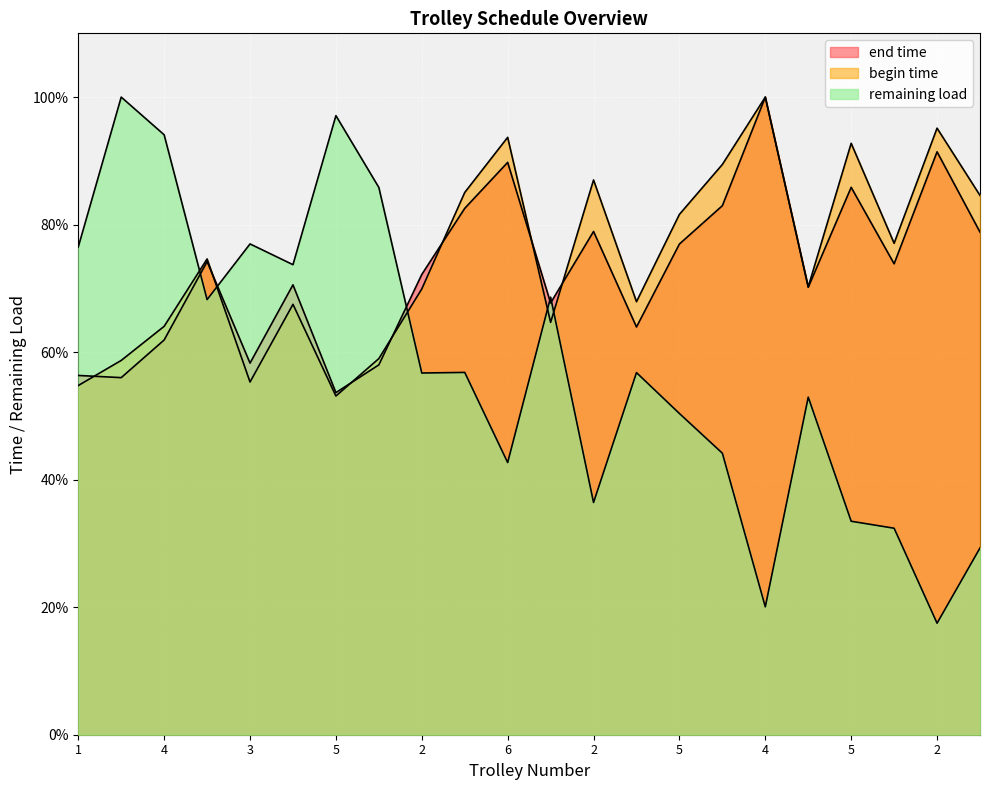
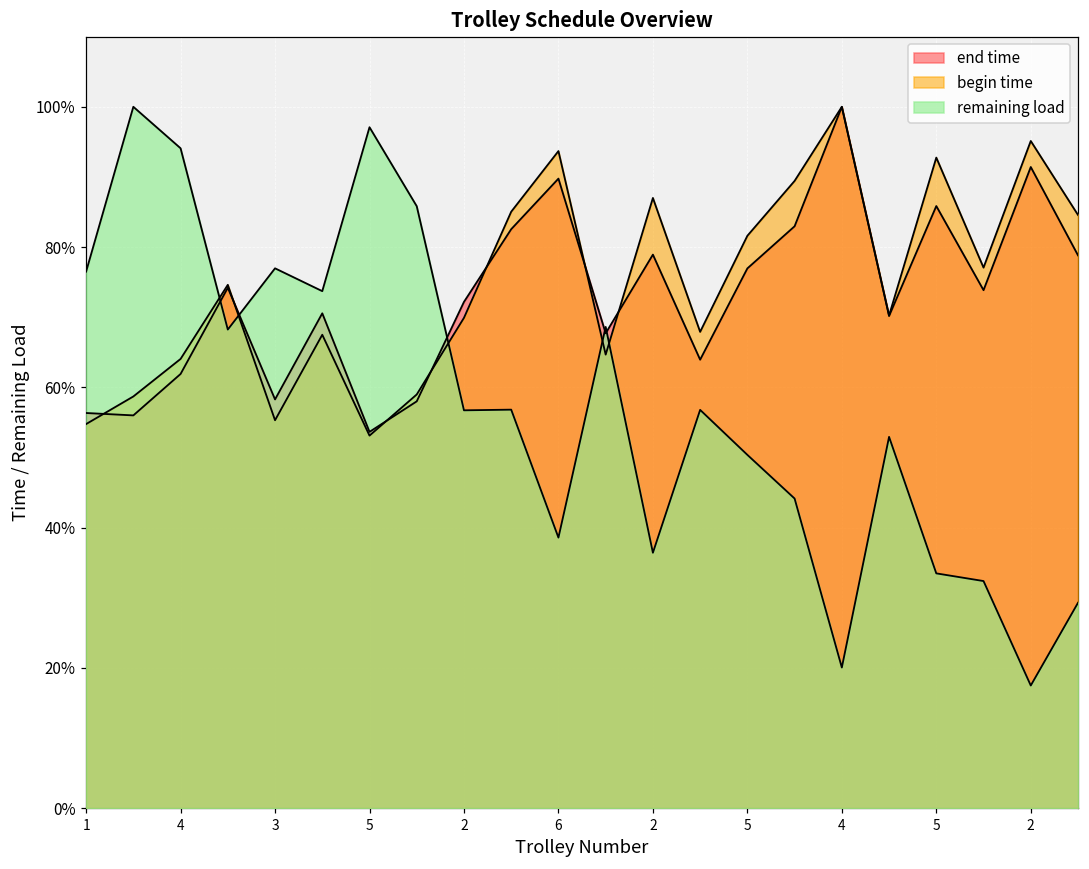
remaining load, 6: 43% -> 39%
